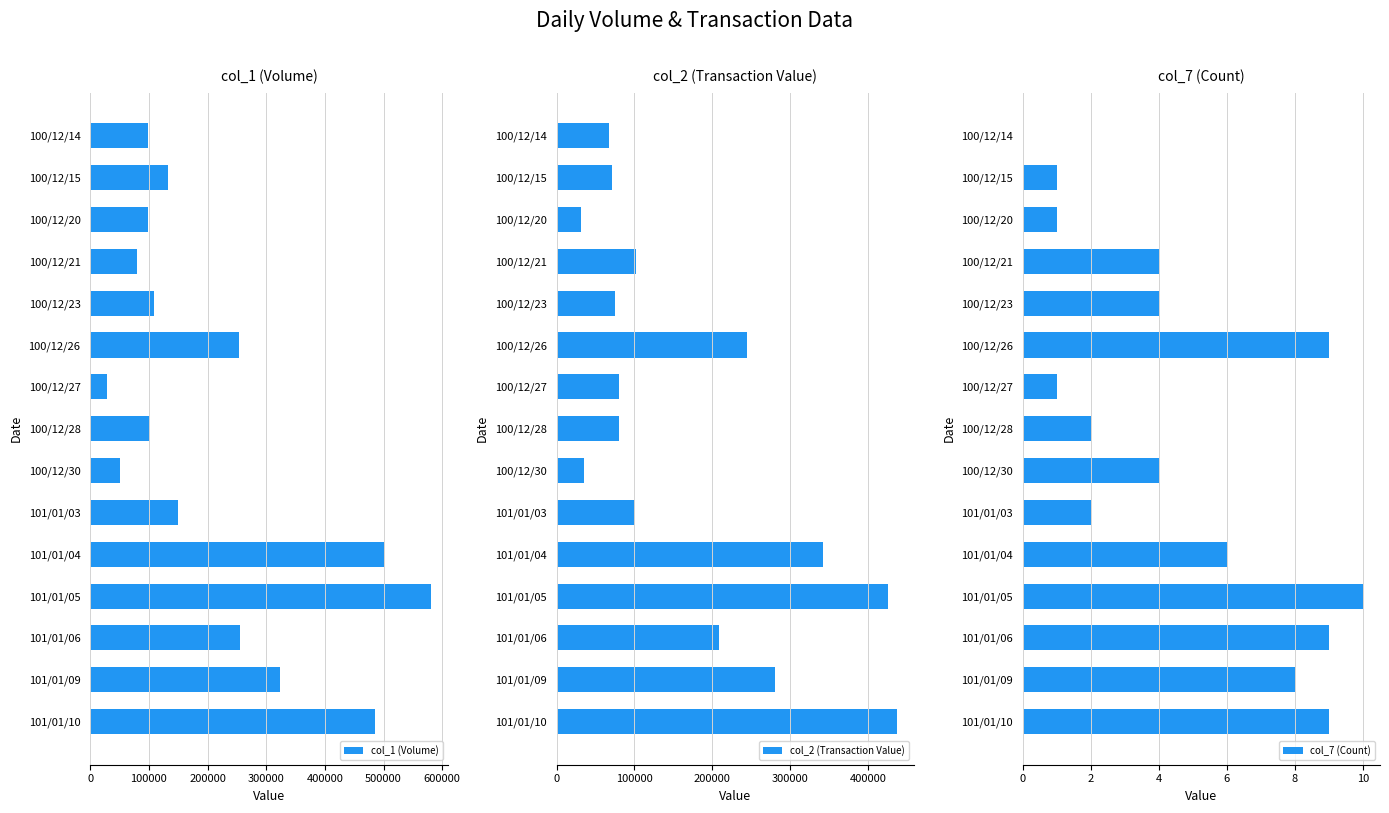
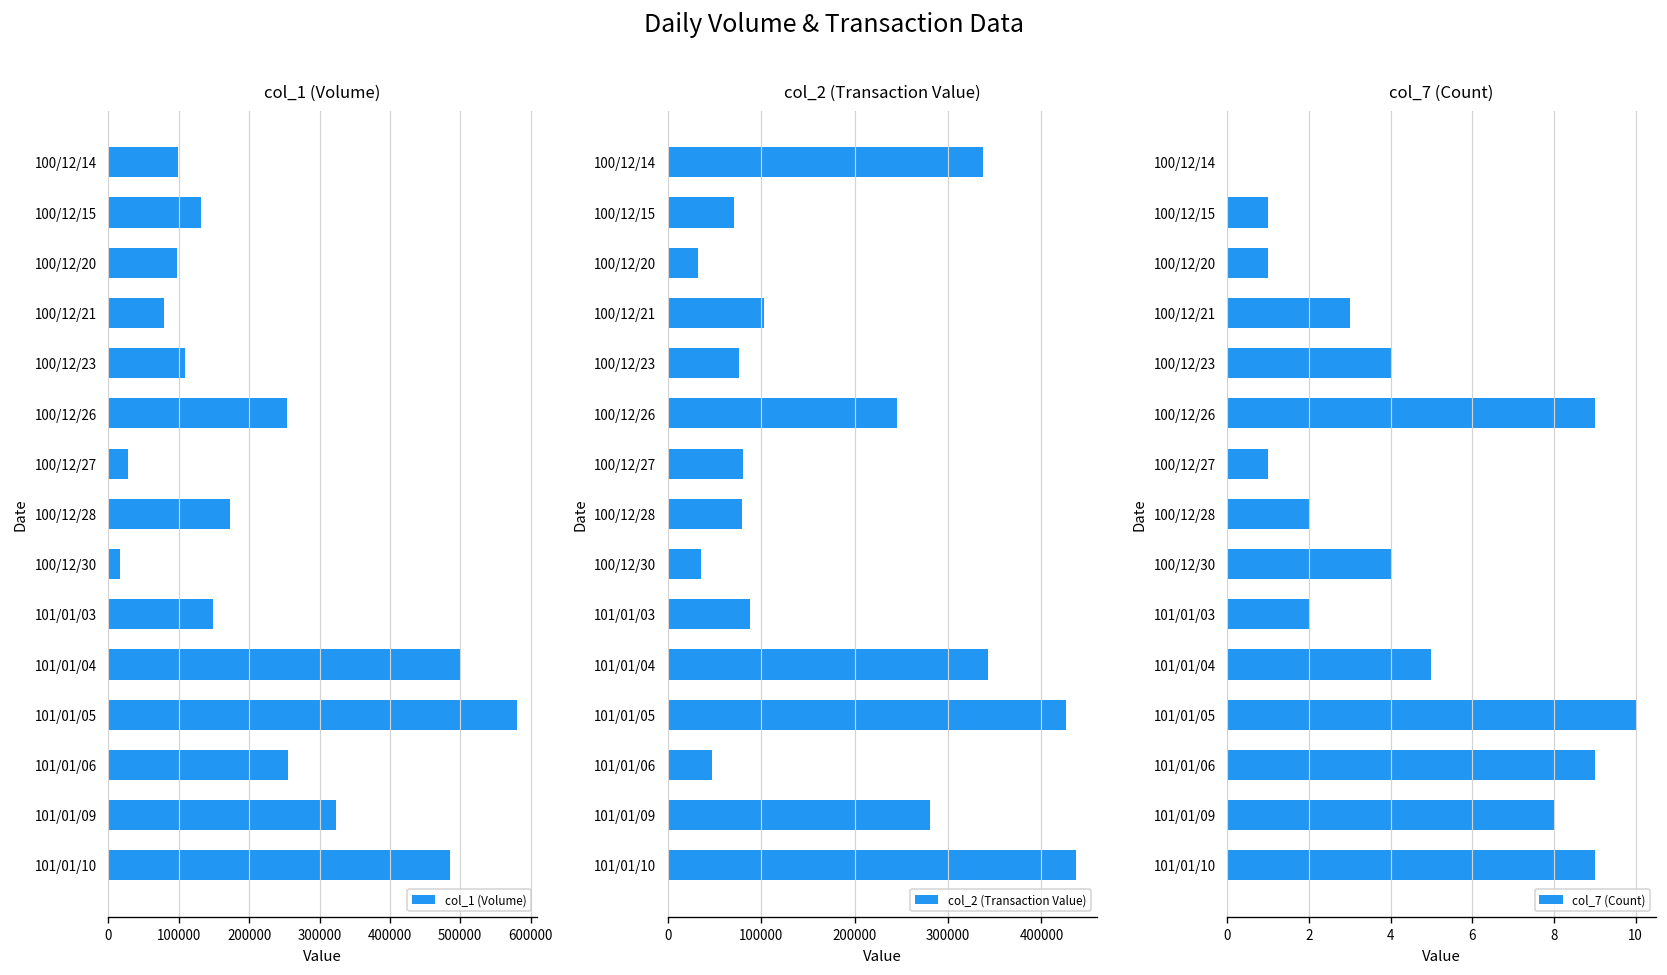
col_1 (Volume), 100/12/28: 100000 -> 170000
col_1 (Volume), 100/12/30: 50000 -> 20000
col_2 (Transaction Value), 100/12/14: 70000 -> 340000
col_2 (Transaction Value), 101/01/03: 100000 -> 90000
col_2 (Transaction Value), 101/01/06: 210000 -> 50000
col_7 (Count), 100/12/21: 4 -> 3
col_7 (Count), 101/01/04: 6 -> 5
